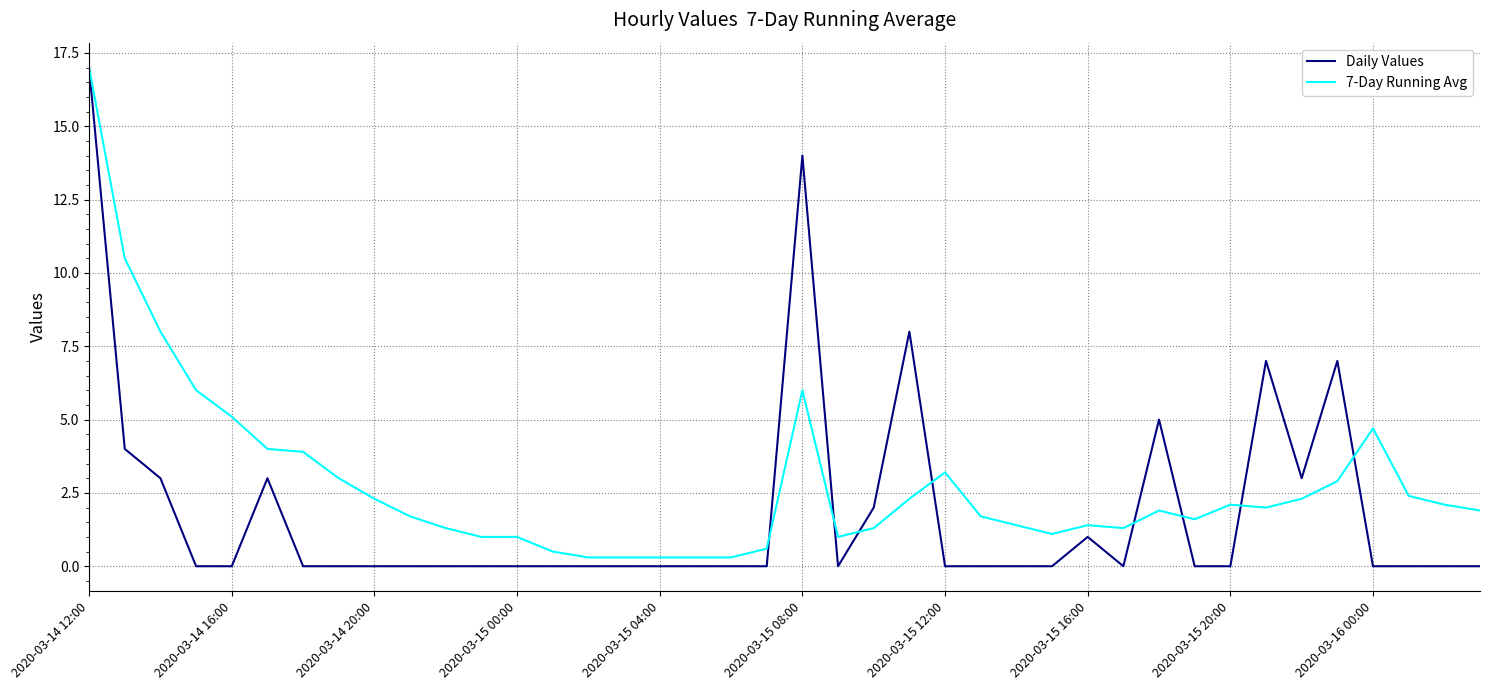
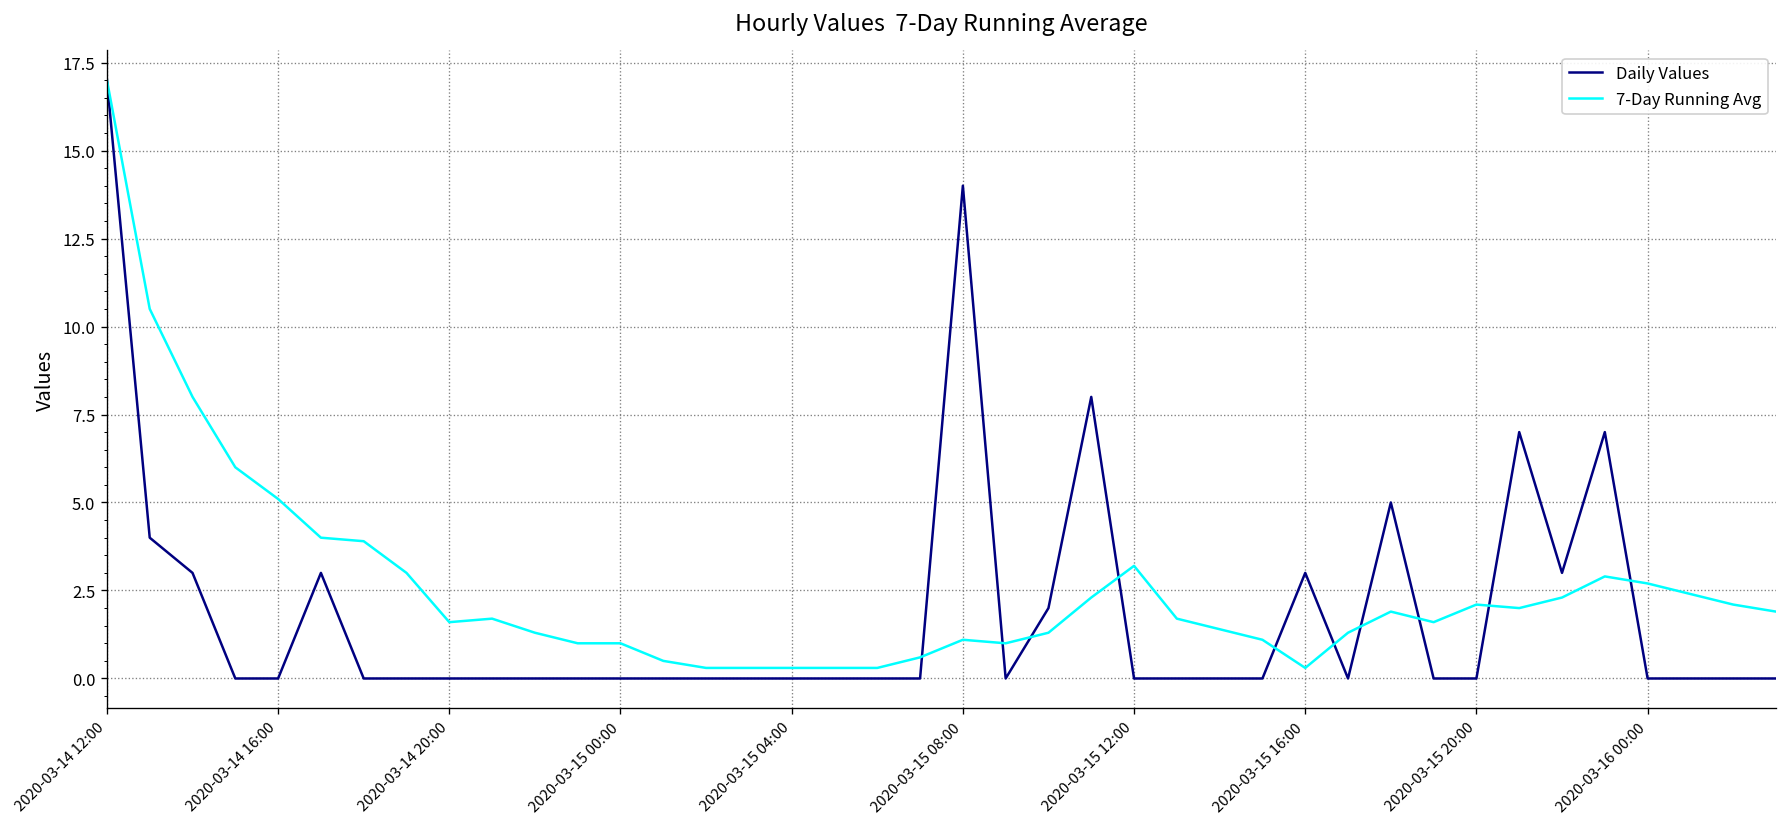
7-Day Running Avg, 2020-03-14 20:00: 2.3 -> 1.6
7-Day Running Avg, 2020-03-15 08:00: 6.0 -> 1.1
Daily Values, 2020-03-15 16:00: 1 -> 3
7-Day Running Avg, 2020-03-15 16:00: 1.4 -> 0.3
7-Day Running Avg, 2020-03-16 00:00: 4.7 -> 2.7
